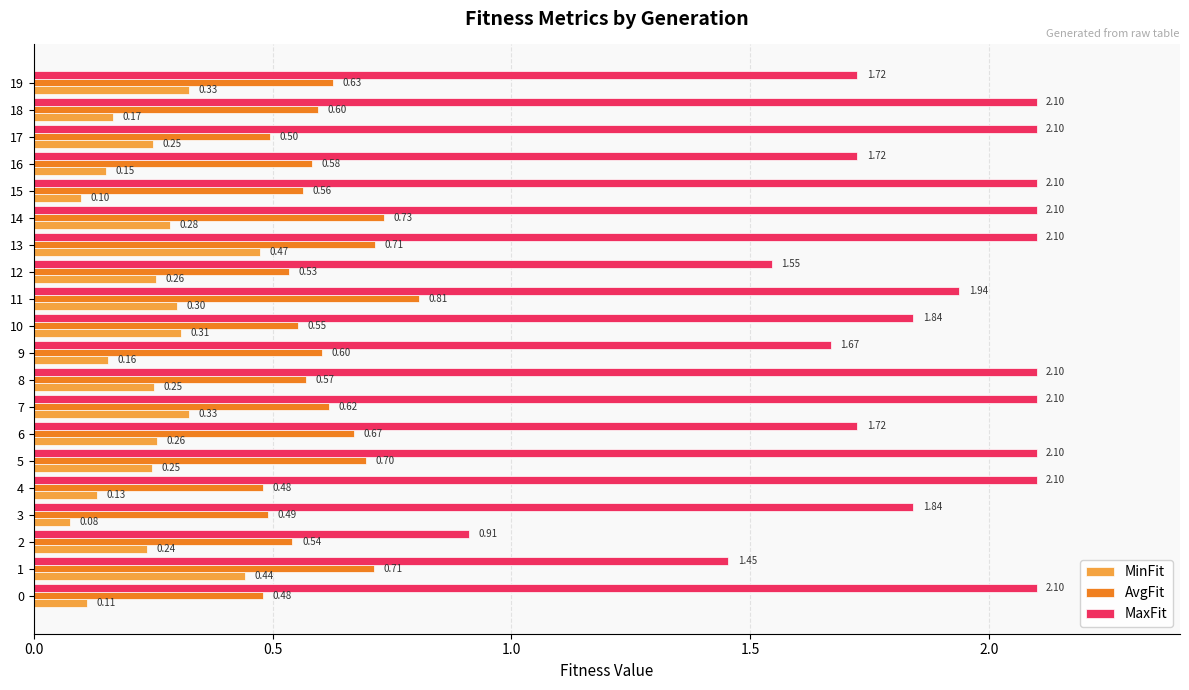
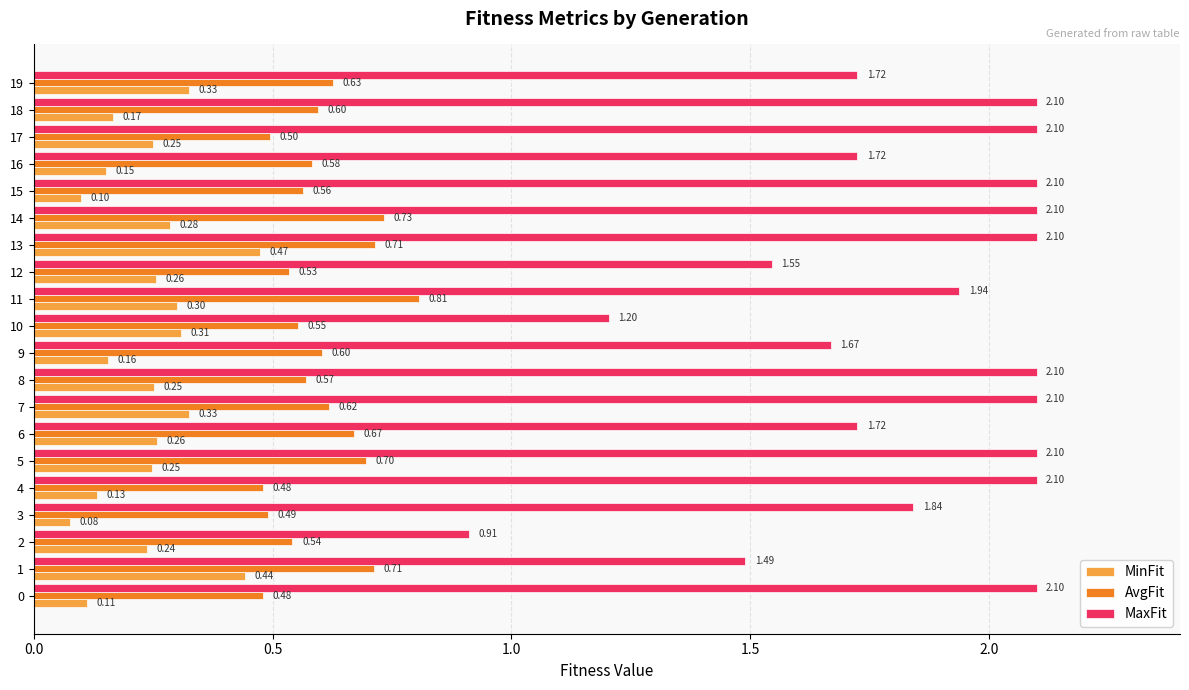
MaxFit, 10: 1.84 -> 1.20
MaxFit, 1: 1.45 -> 1.49
